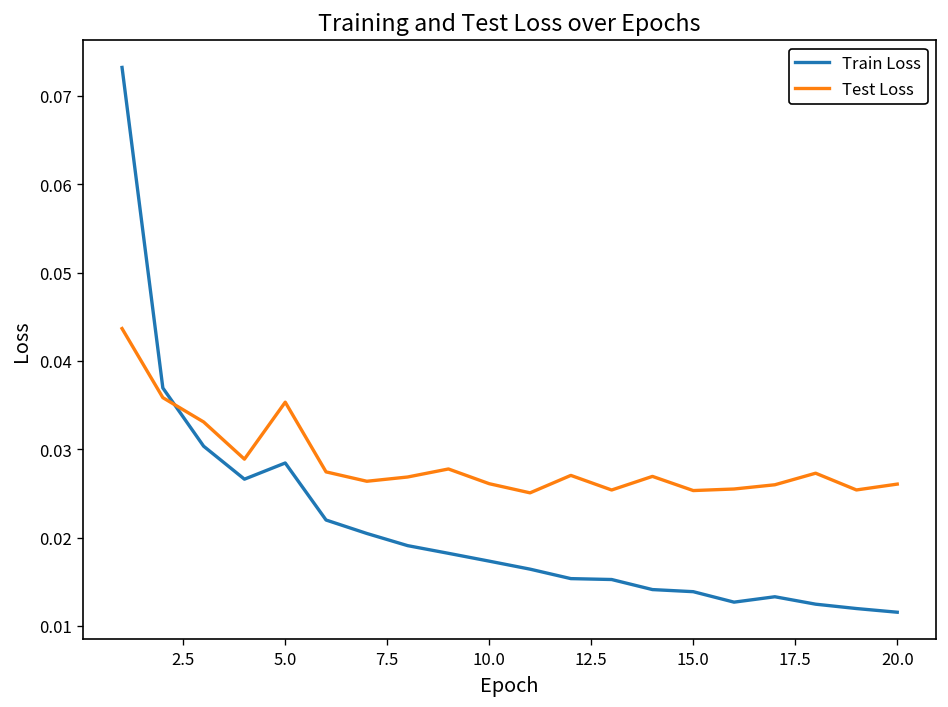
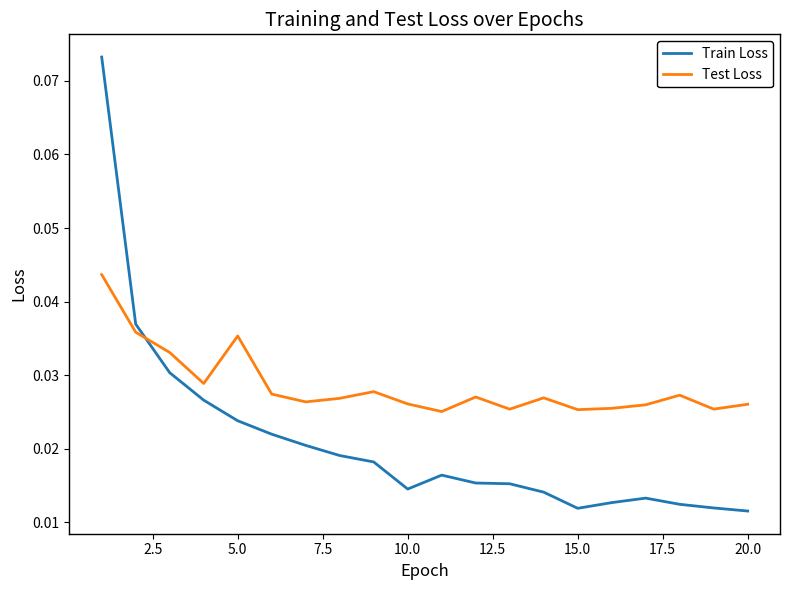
Train Loss, 5.0: 0.028 -> 0.024
Train Loss, 10.0: 0.017 -> 0.015
Train Loss, 15.0: 0.014 -> 0.012
